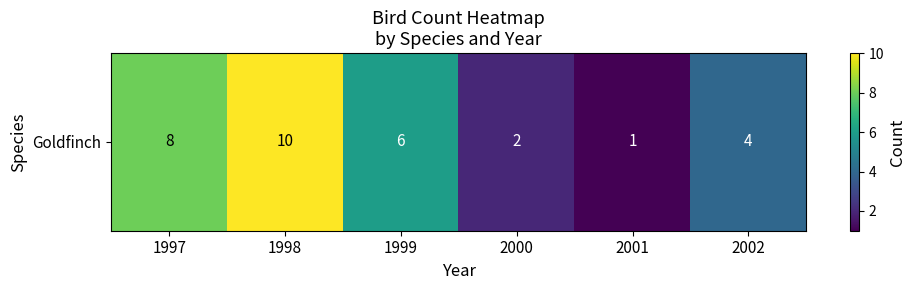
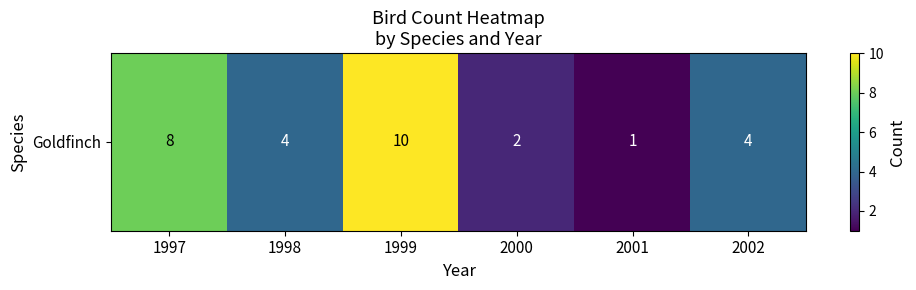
Goldfinch, 1998: 10 -> 4
Goldfinch, 1999: 6 -> 10
